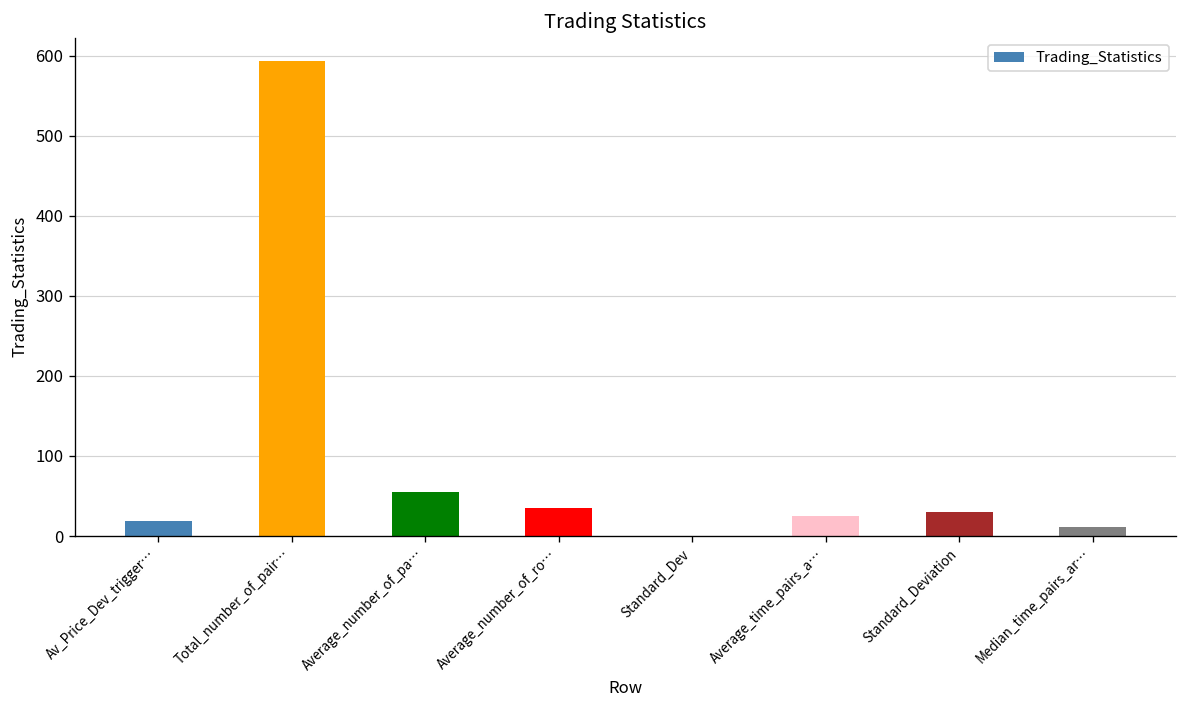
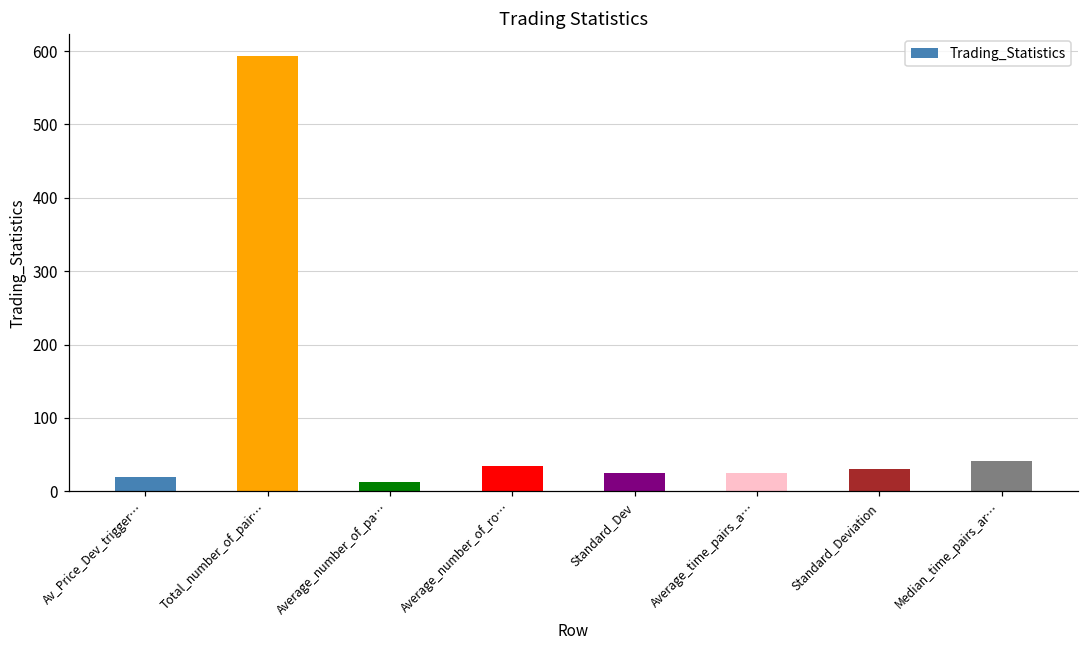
Average_number_of_pa…: 60 -> 10
Standard_Dev: 0 -> 20
Median_time_pairs_ar…: 10 -> 40
